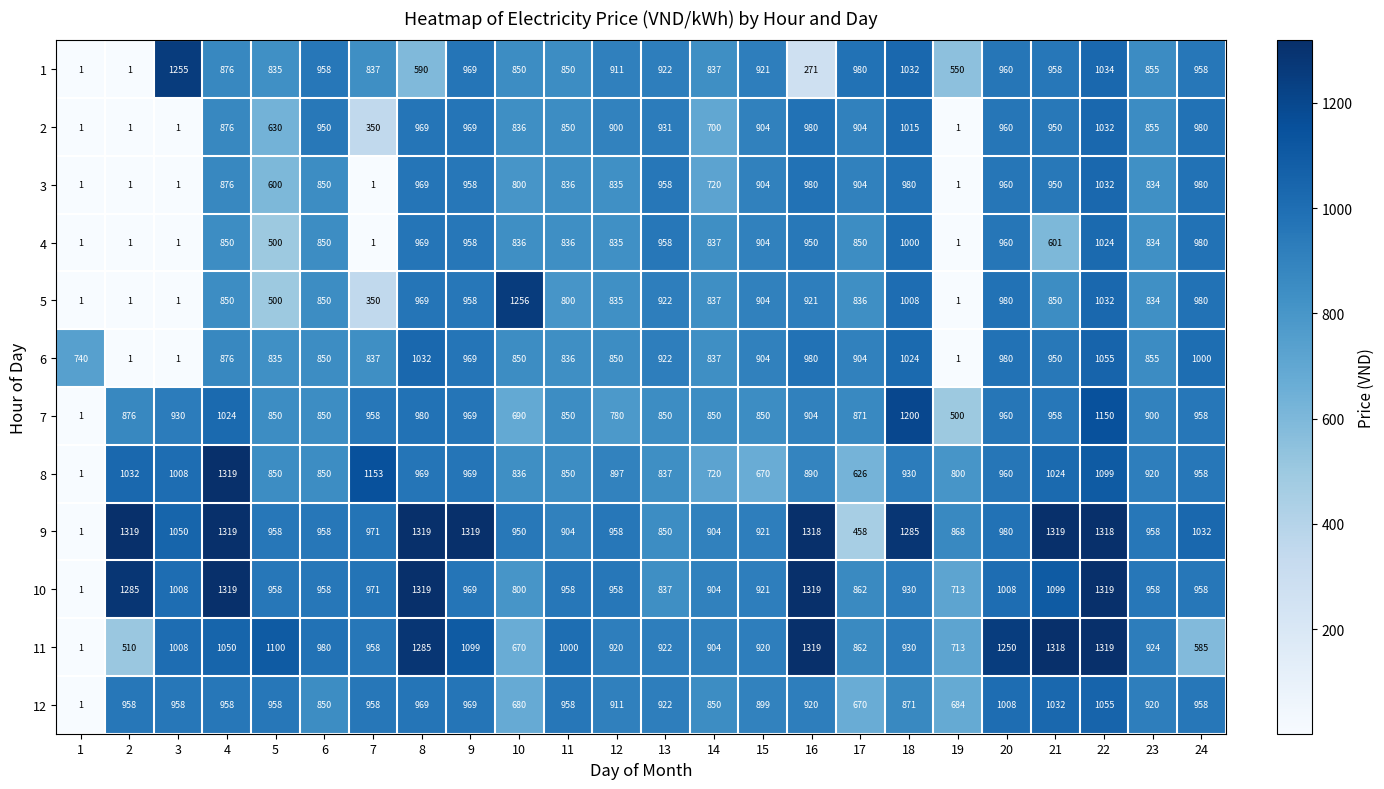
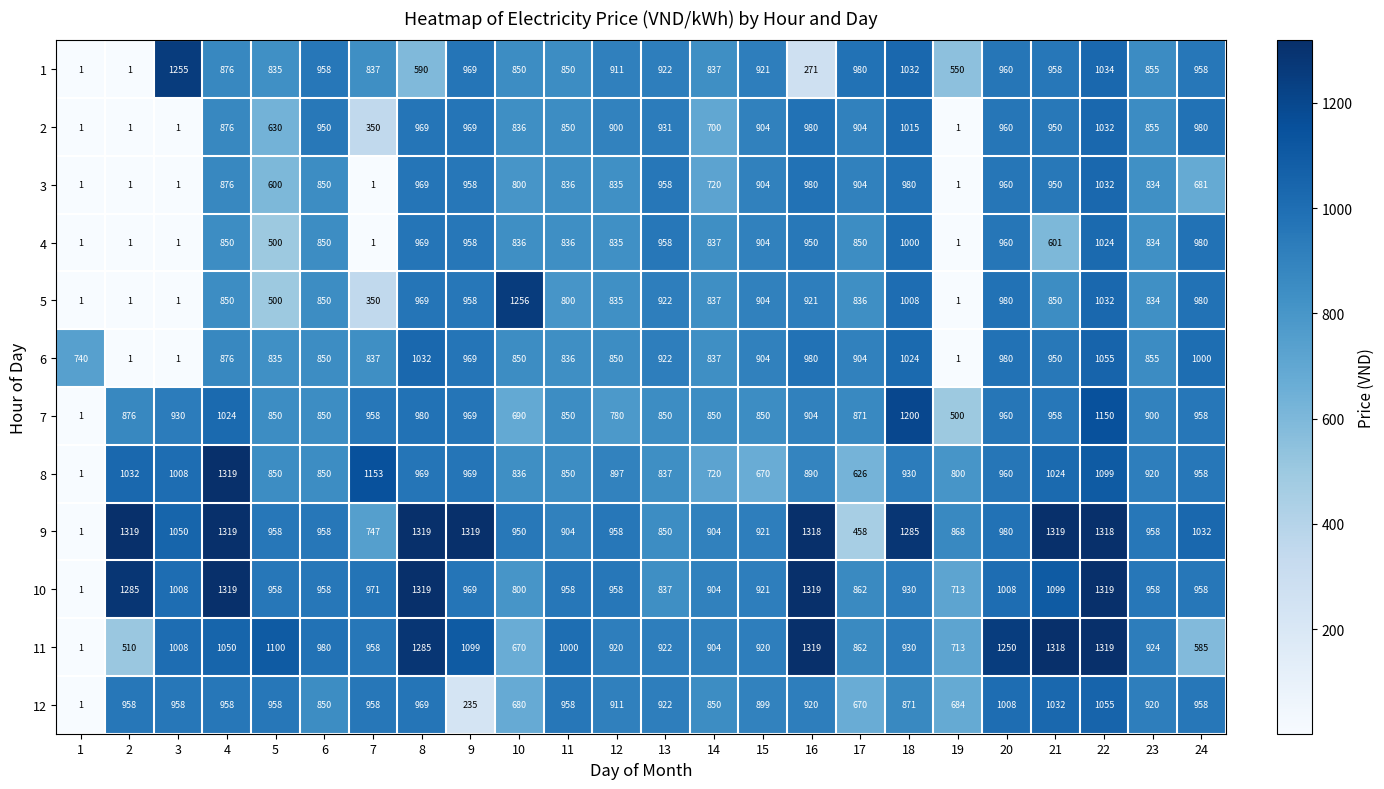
3, 24: 980 -> 681
9, 7: 971 -> 747
12, 9: 969 -> 235
